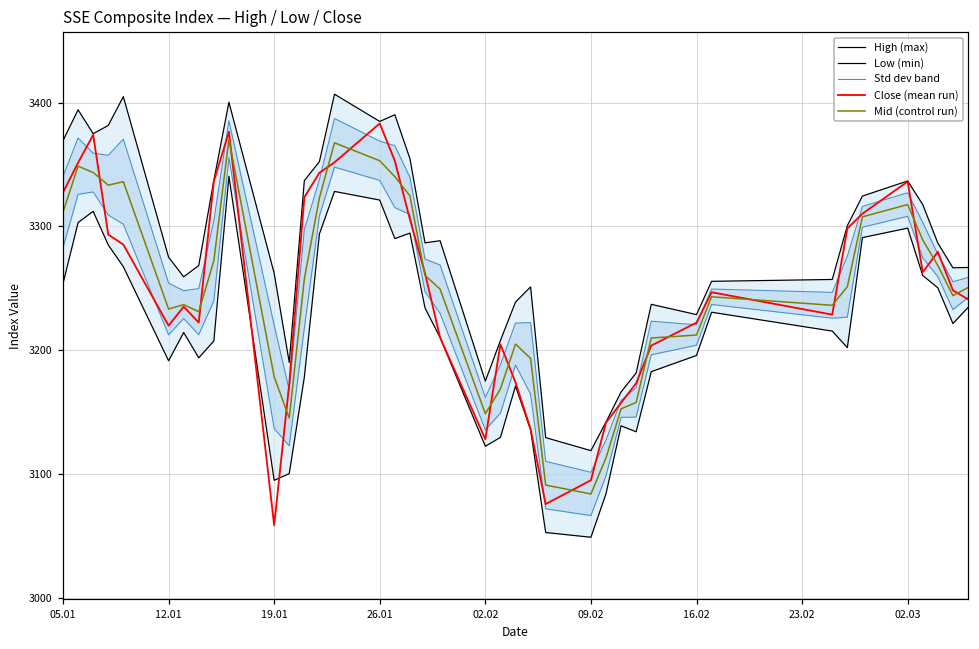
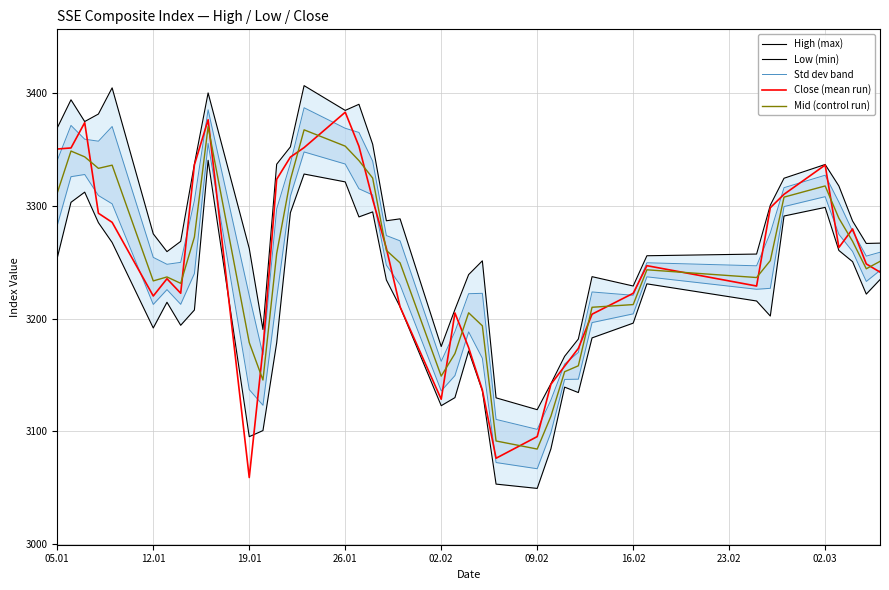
Close (mean run), 05.01: 3327 -> 3351
